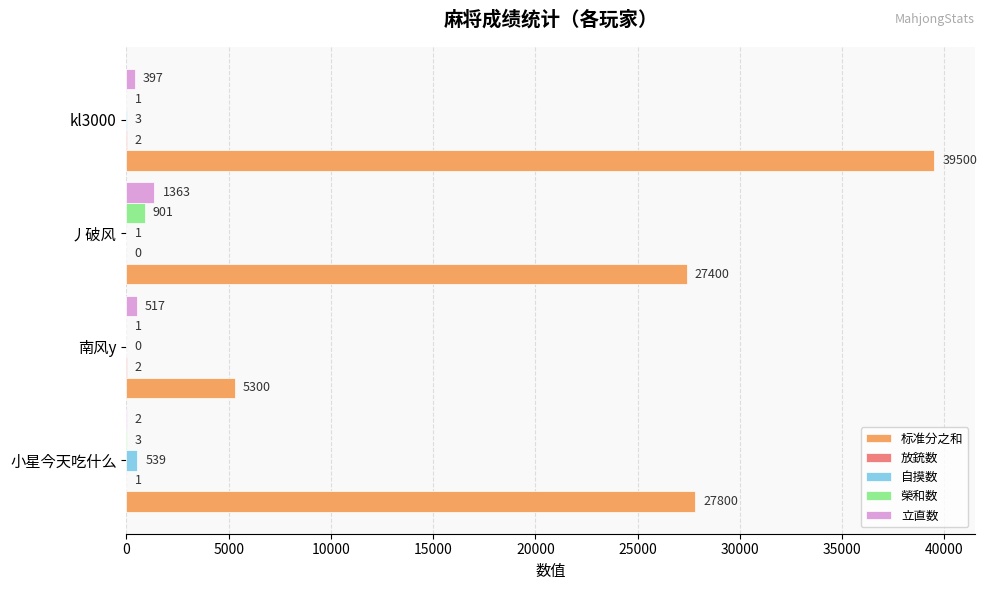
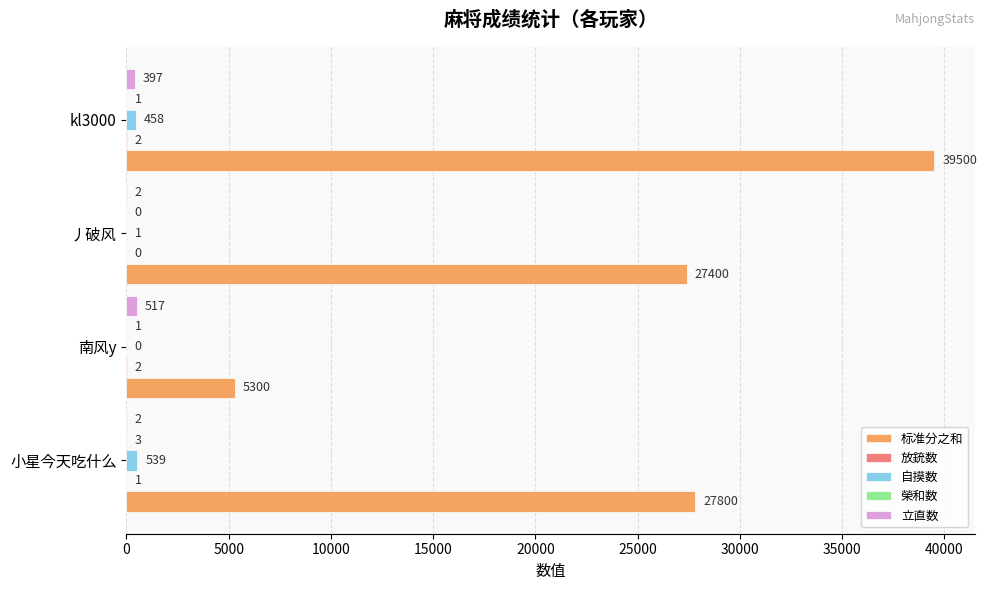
自摸数, kl3000: 3 -> 458
立直数, 丿破风: 1363 -> 2
榮和数, 丿破风: 901 -> 0
